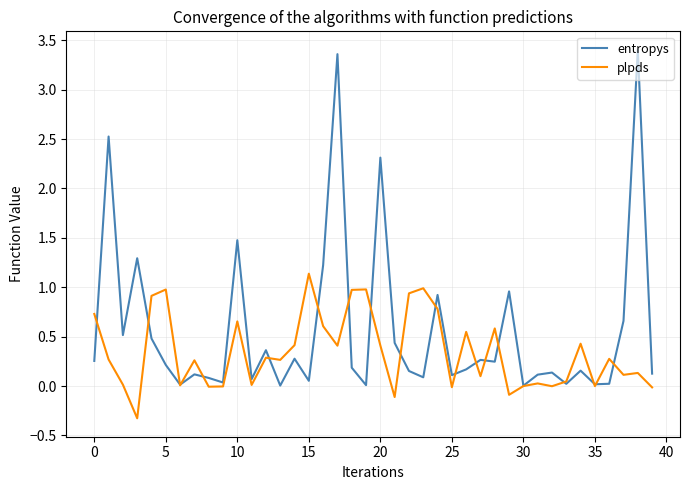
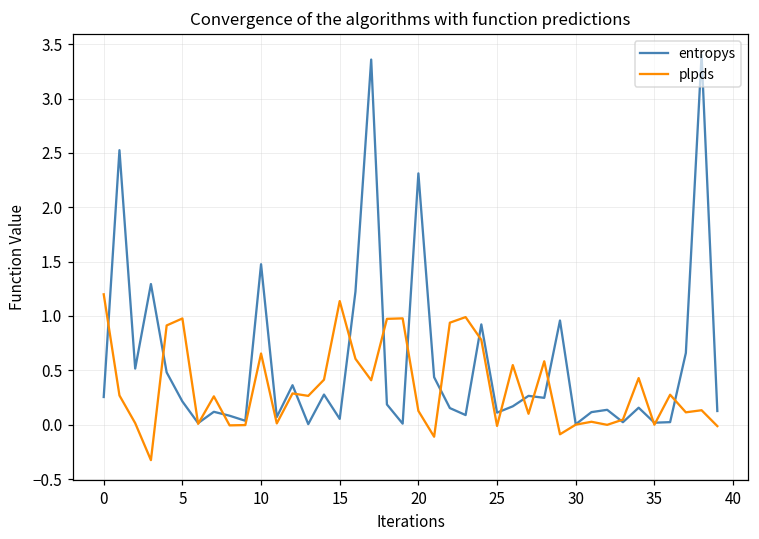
plpds, 0: 0.7 -> 1.2
plpds, 20: 0.4 -> 0.1
